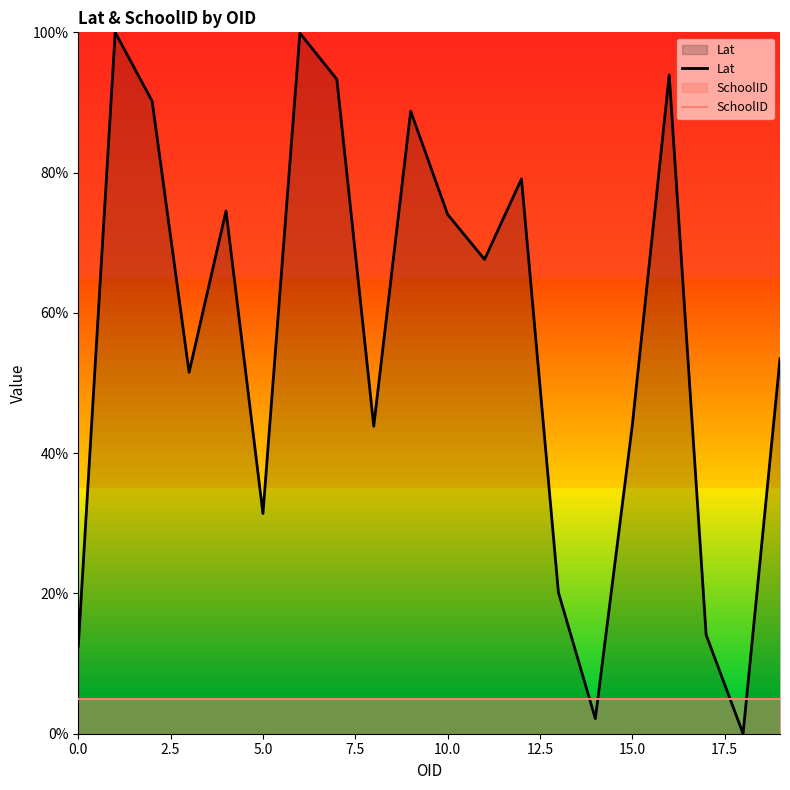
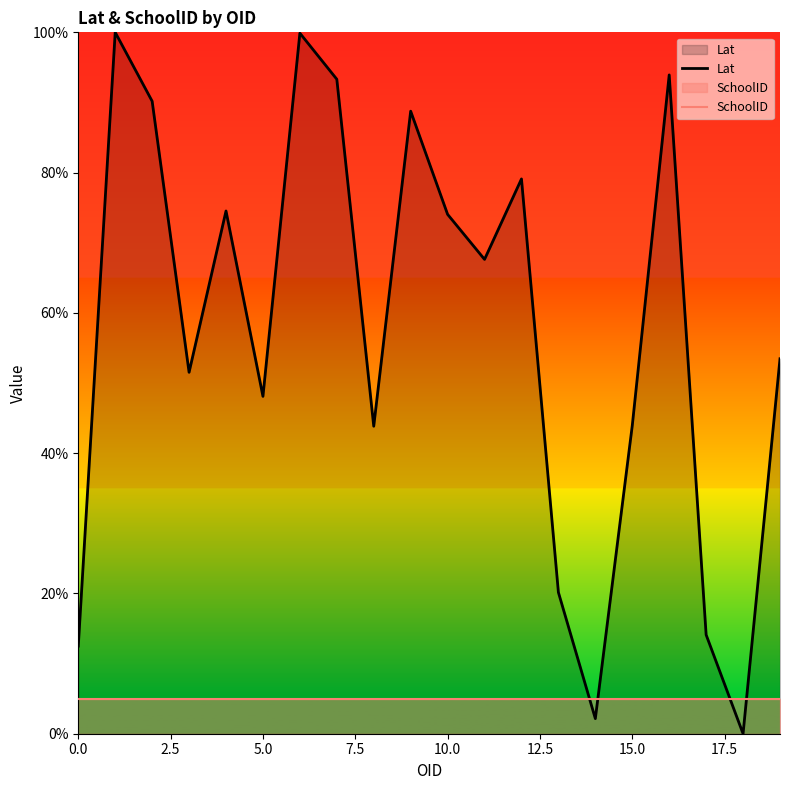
Lat, 5.0: 31% -> 48%
